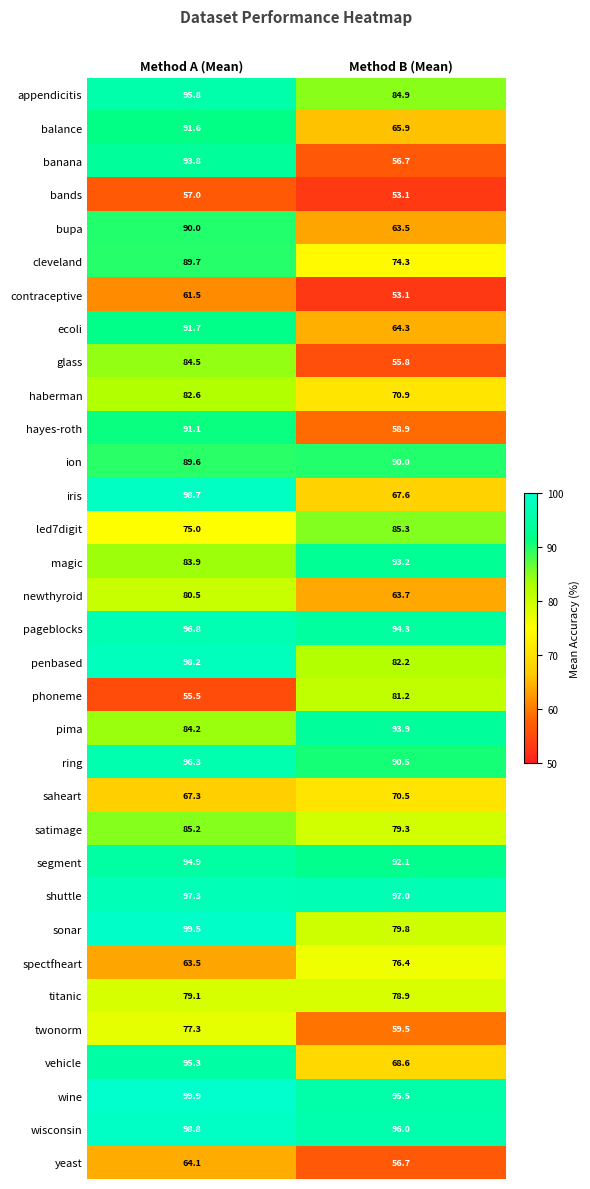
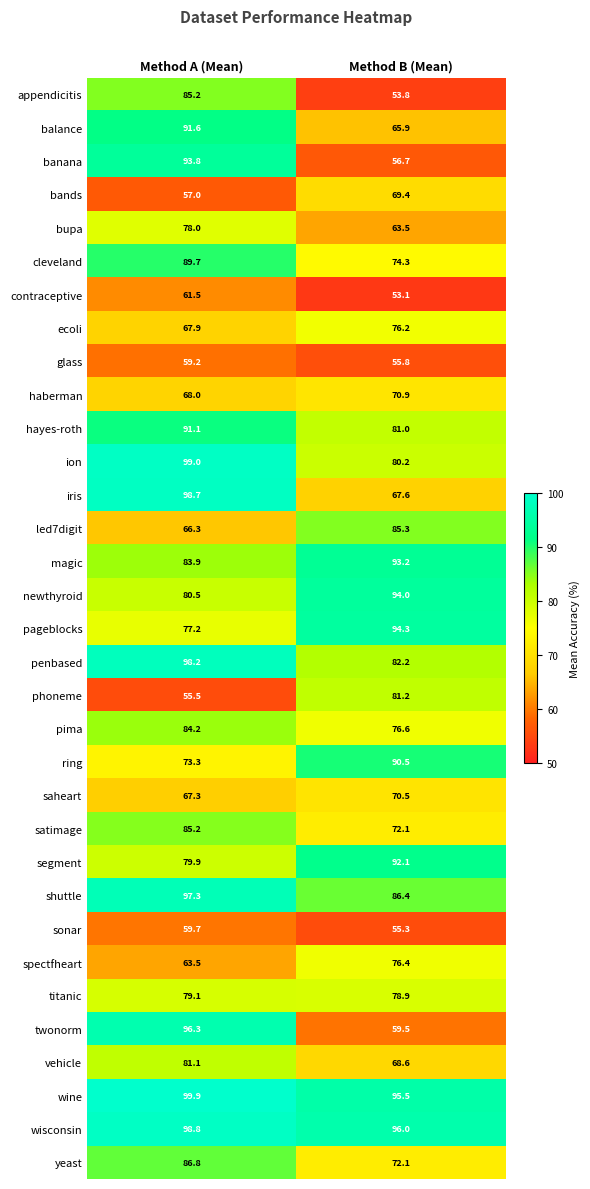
appendicitis, Method A (Mean): 95.8 -> 85.2
appendicitis, Method B (Mean): 84.9 -> 53.8
bands, Method B (Mean): 53.1 -> 69.4
bupa, Method A (Mean): 90.0 -> 78.0
ecoli, Method A (Mean): 91.7 -> 67.9
ecoli, Method B (Mean): 64.3 -> 76.2
glass, Method A (Mean): 84.5 -> 59.2
haberman, Method A (Mean): 82.6 -> 68.0
hayes-roth, Method B (Mean): 58.9 -> 81.0
ion, Method A (Mean): 89.6 -> 99.0
ion, Method B (Mean): 90.0 -> 80.2
led7digit, Method A (Mean): 75.0 -> 66.3
newthyroid, Method B (Mean): 63.7 -> 94.0
pageblocks, Method A (Mean): 96.8 -> 77.2
pima, Method B (Mean): 93.9 -> 76.6
ring, Method A (Mean): 96.3 -> 73.3
satimage, Method B (Mean): 79.3 -> 72.1
segment, Method A (Mean): 94.9 -> 79.9
shuttle, Method B (Mean): 97.0 -> 86.4
sonar, Method A (Mean): 99.5 -> 59.7
sonar, Method B (Mean): 79.8 -> 55.3
twonorm, Method A (Mean): 77.3 -> 96.3
vehicle, Method A (Mean): 95.3 -> 81.1
yeast, Method A (Mean): 64.1 -> 86.8
yeast, Method B (Mean): 56.7 -> 72.1
